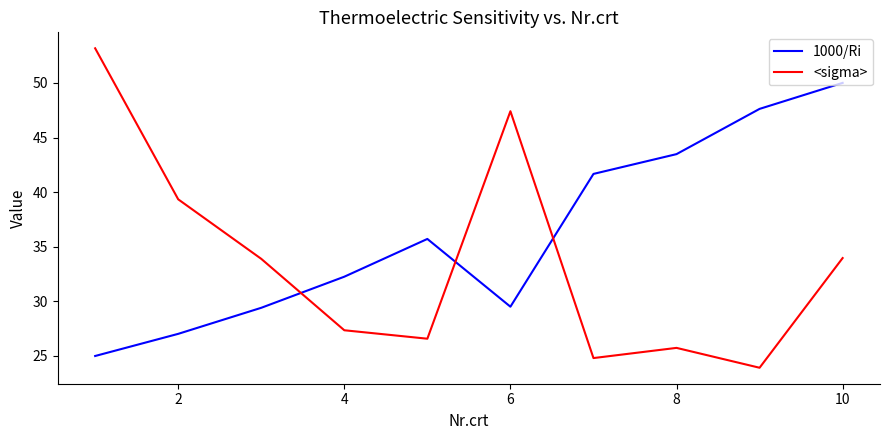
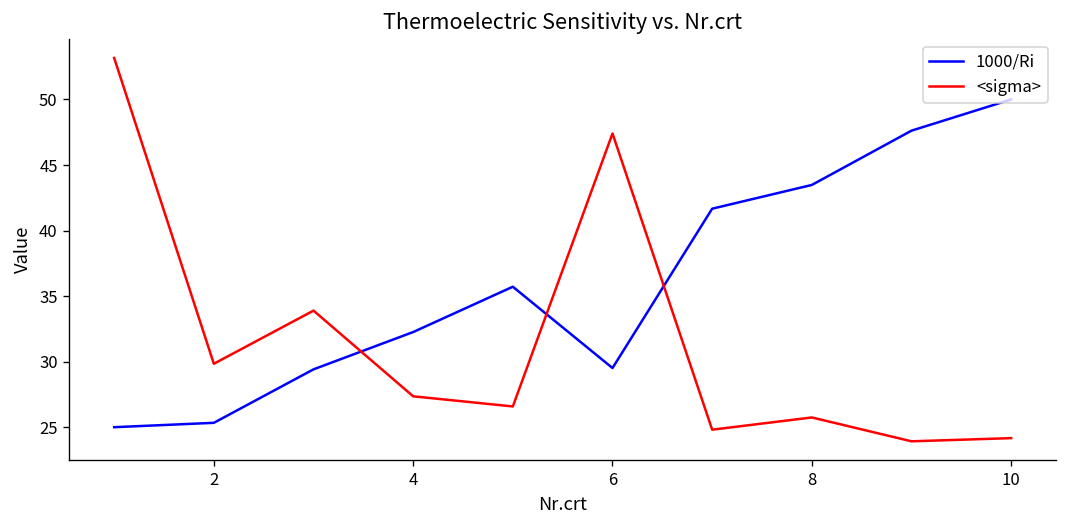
1000/Ri, 2: 27.0 -> 25.3
<sigma>, 2: 39.3 -> 29.8
<sigma>, 10: 34.0 -> 24.2
